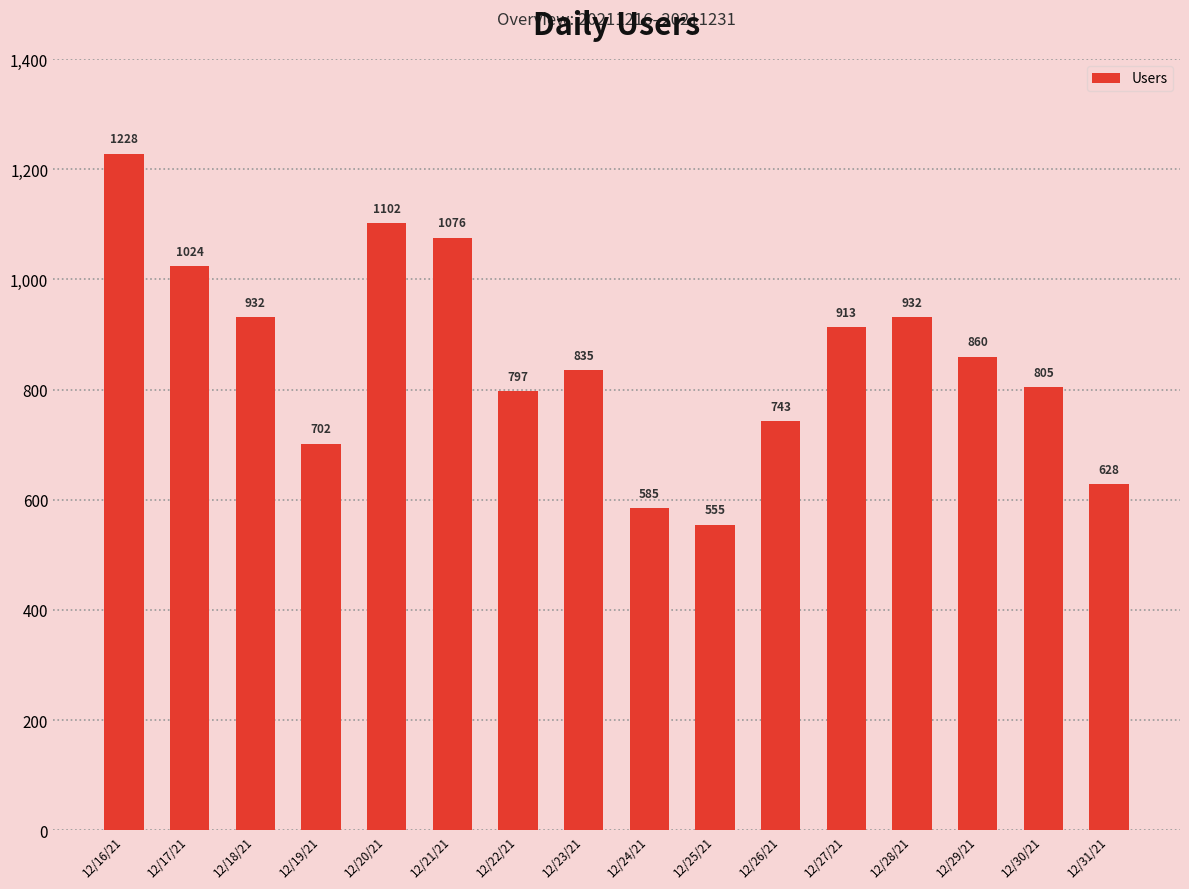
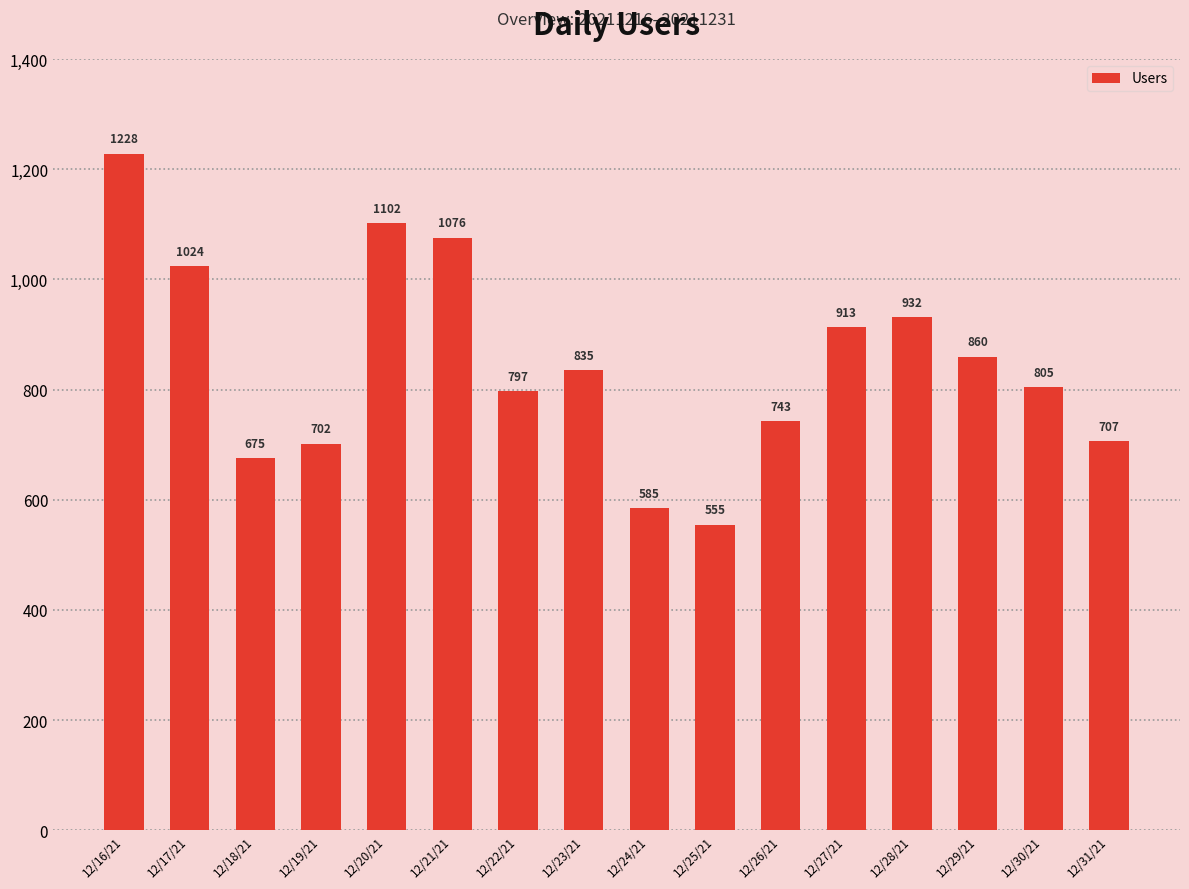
12/18/21: 932 -> 675
12/31/21: 628 -> 707
